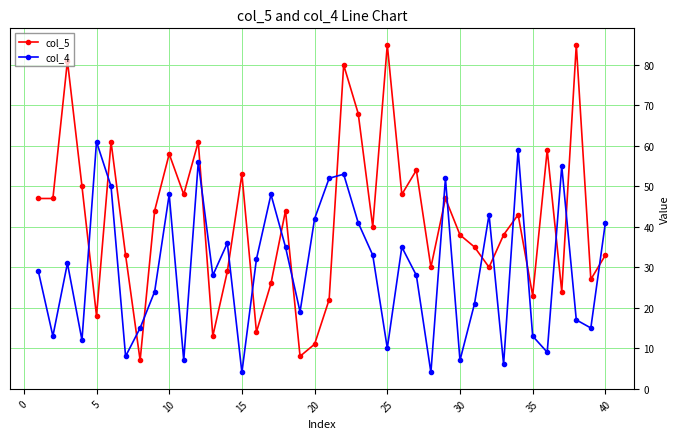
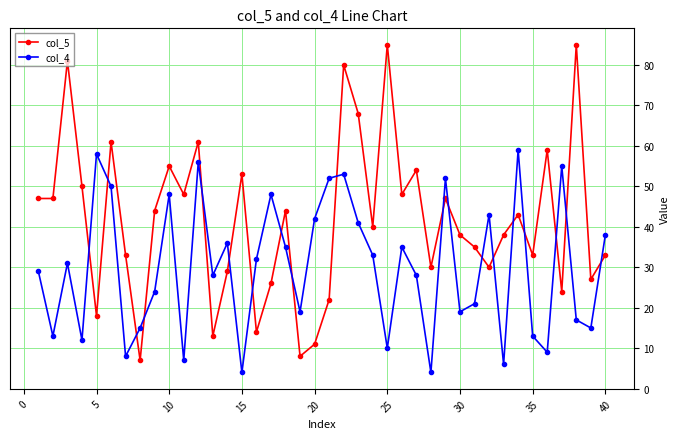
col_4, 5: 61 -> 58
col_5, 10: 58 -> 55
col_4, 30: 7 -> 19
col_5, 35: 23 -> 33
col_4, 40: 41 -> 38
